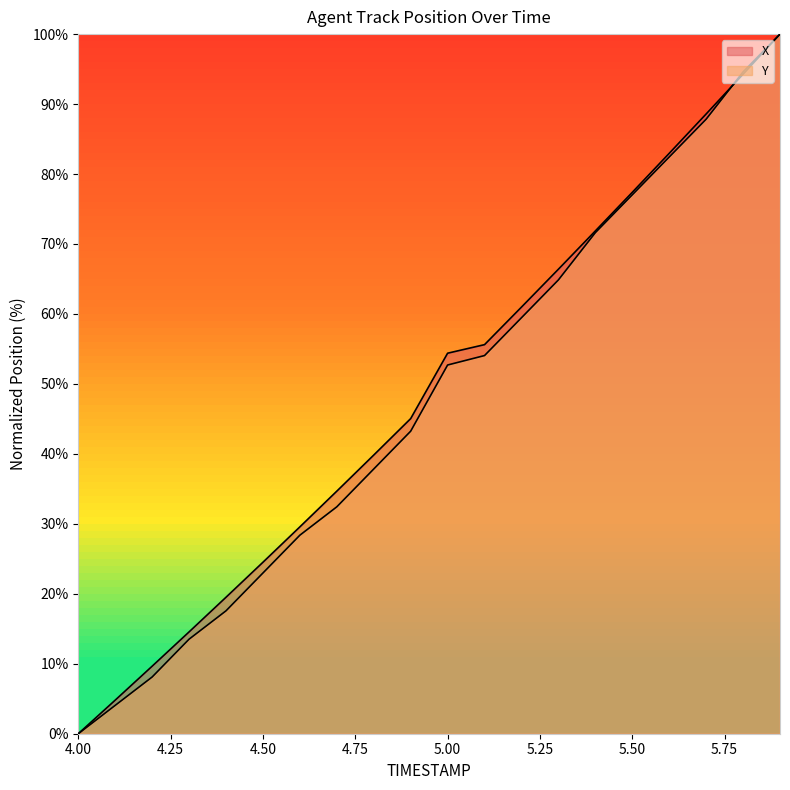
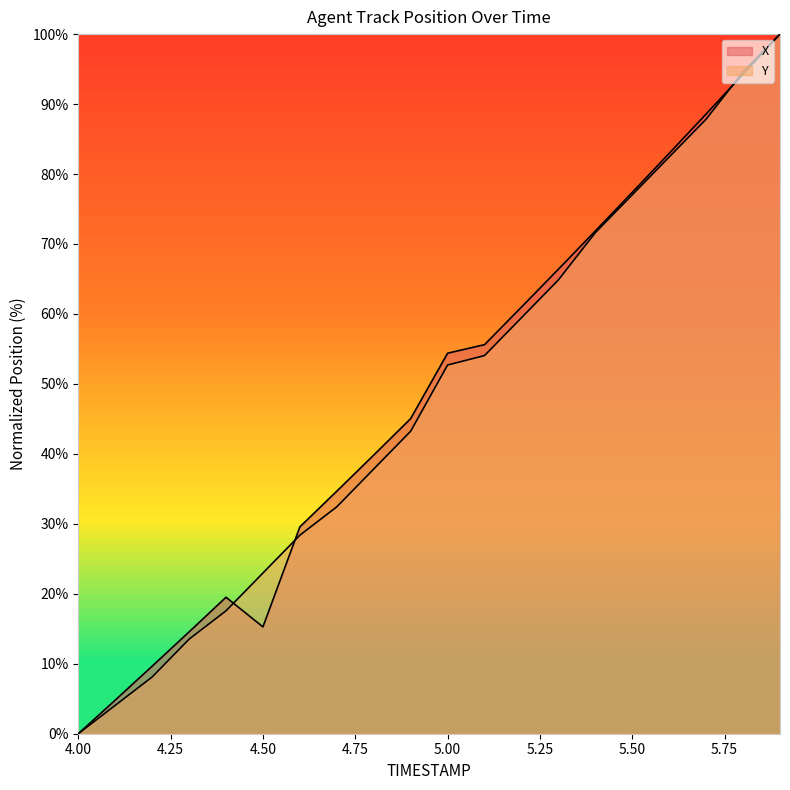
X, 4.50: 25% -> 15%
